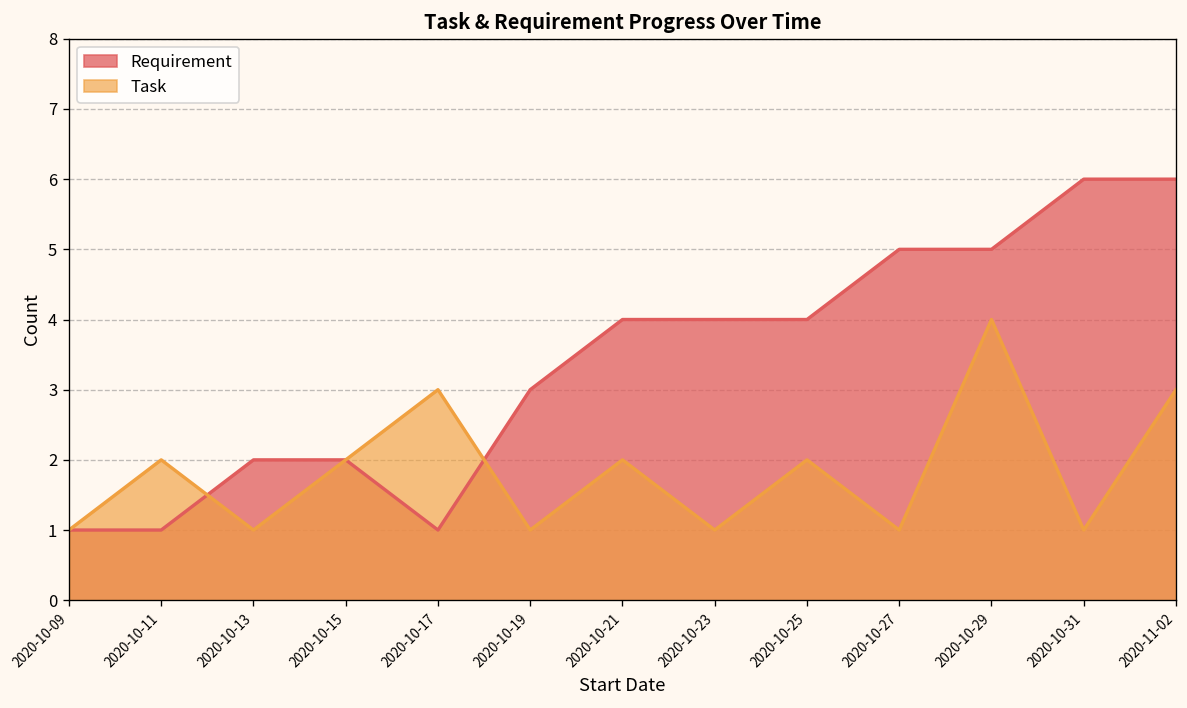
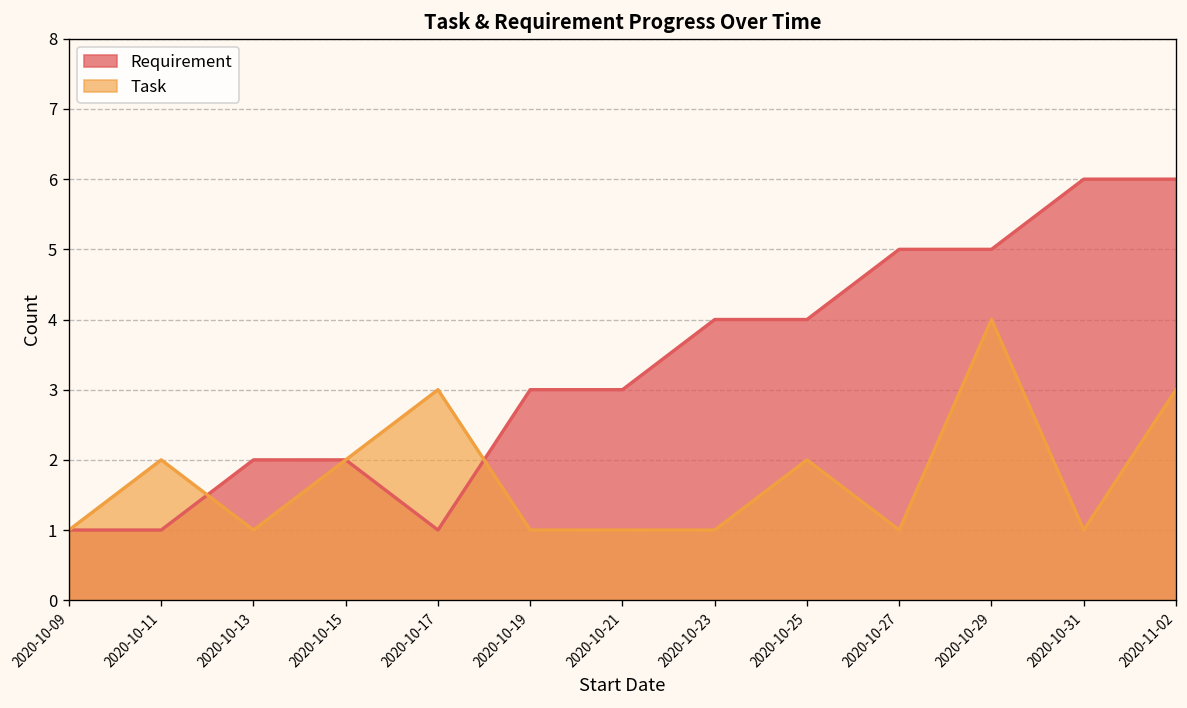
Requirement, 2020-10-21: 4 -> 3
Task, 2020-10-21: 2 -> 1
